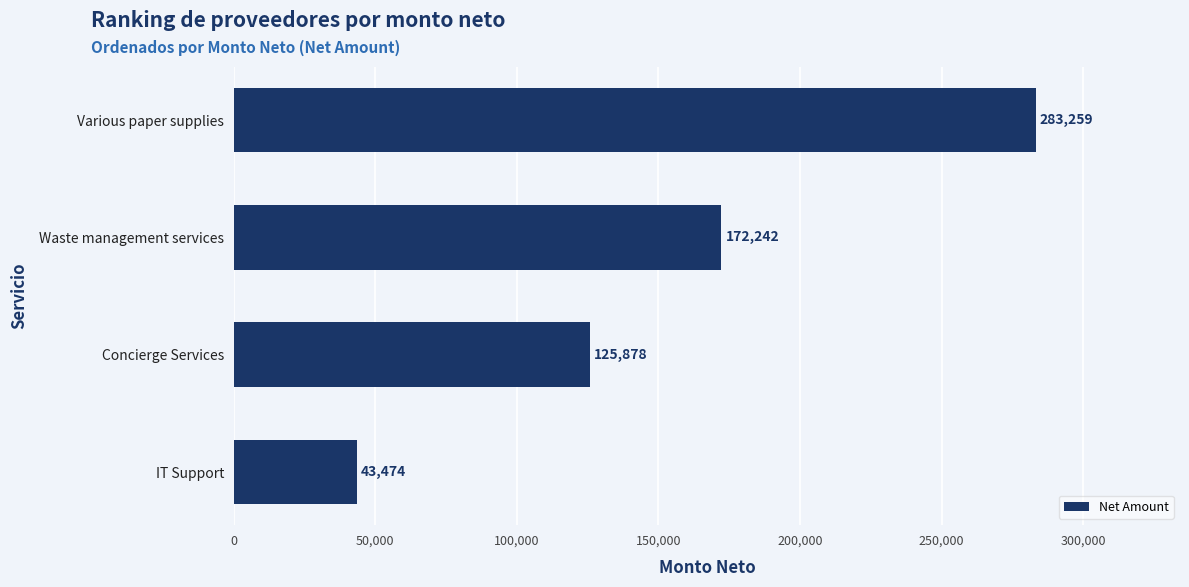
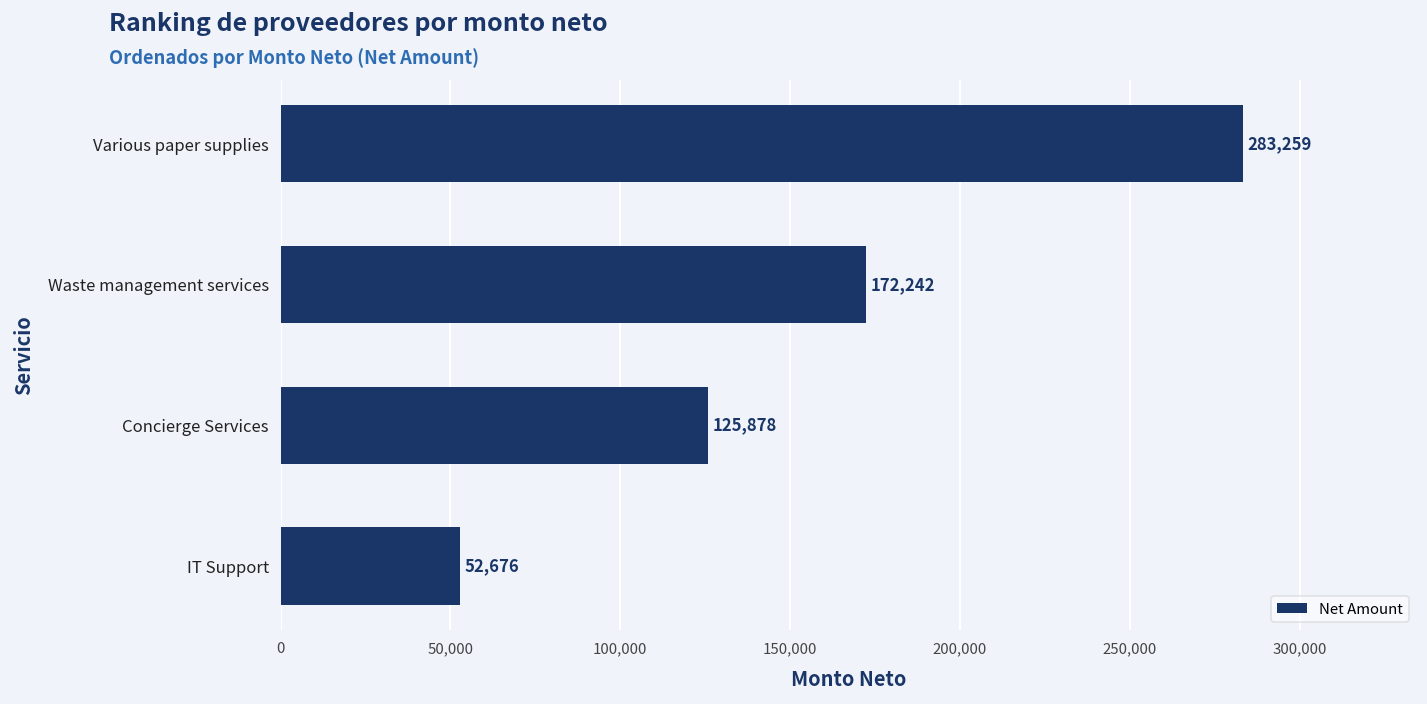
IT Support: 43,474 -> 52,676
